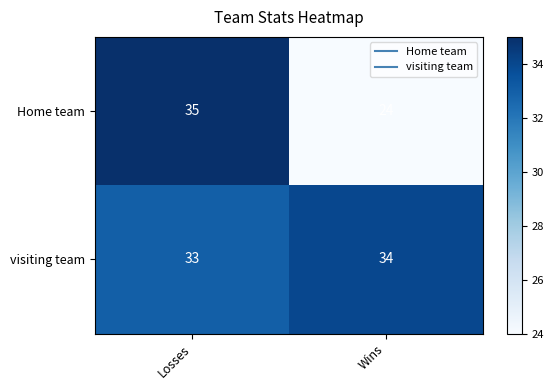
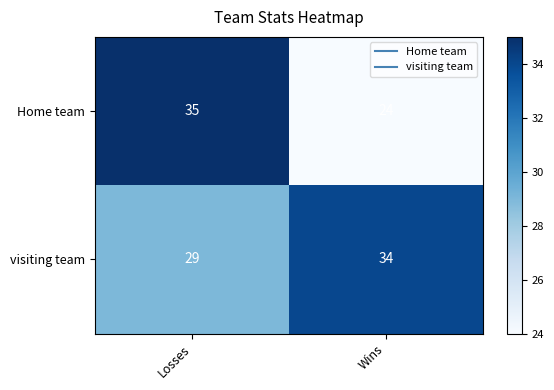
visiting team, Losses: 33 -> 29
